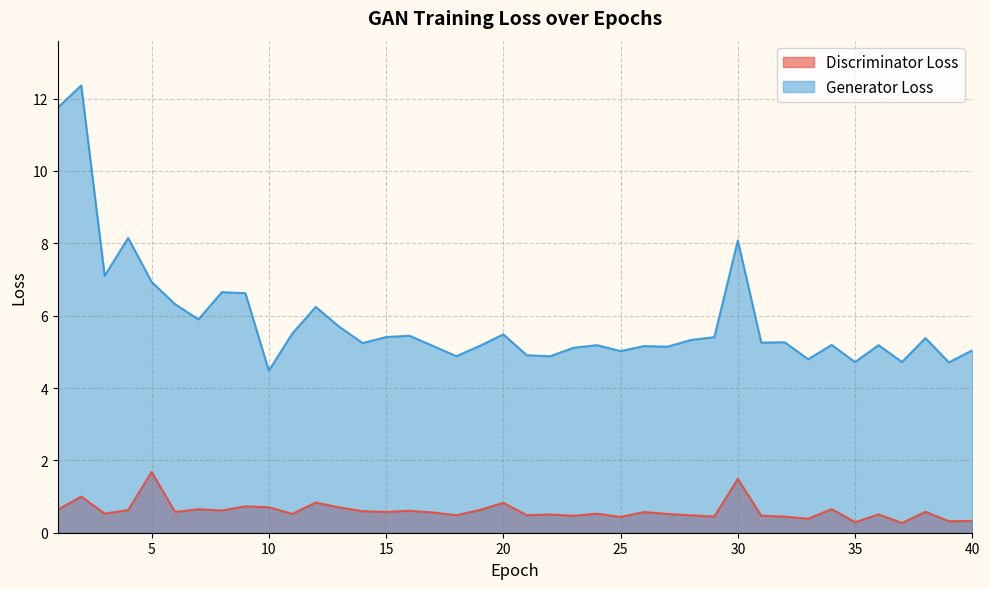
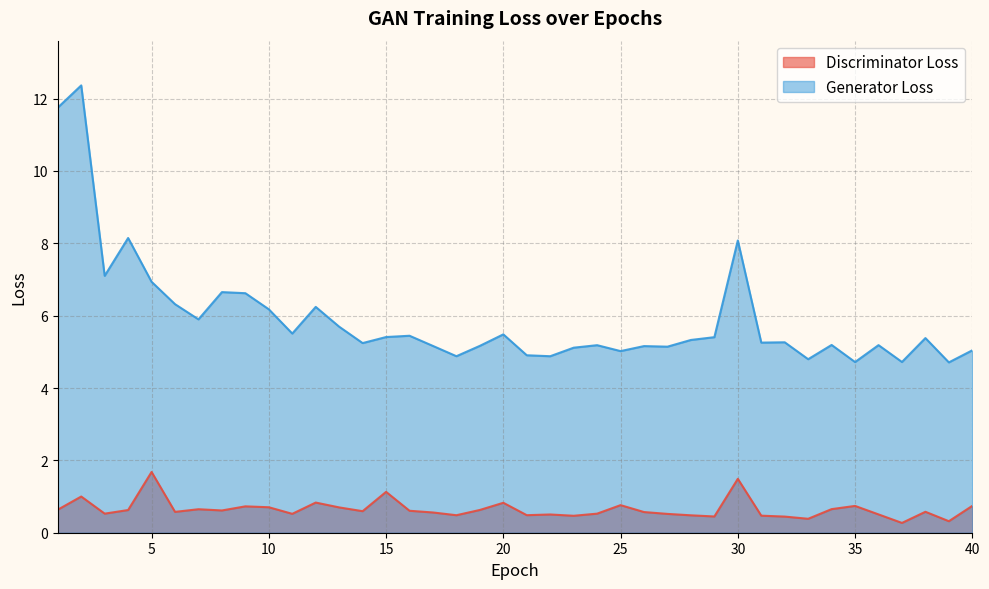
Generator Loss, 10: 4.5 -> 6.2
Discriminator Loss, 15: 0.6 -> 1.1
Discriminator Loss, 25: 0.4 -> 0.8
Discriminator Loss, 35: 0.3 -> 0.7
Discriminator Loss, 40: 0.3 -> 0.7
